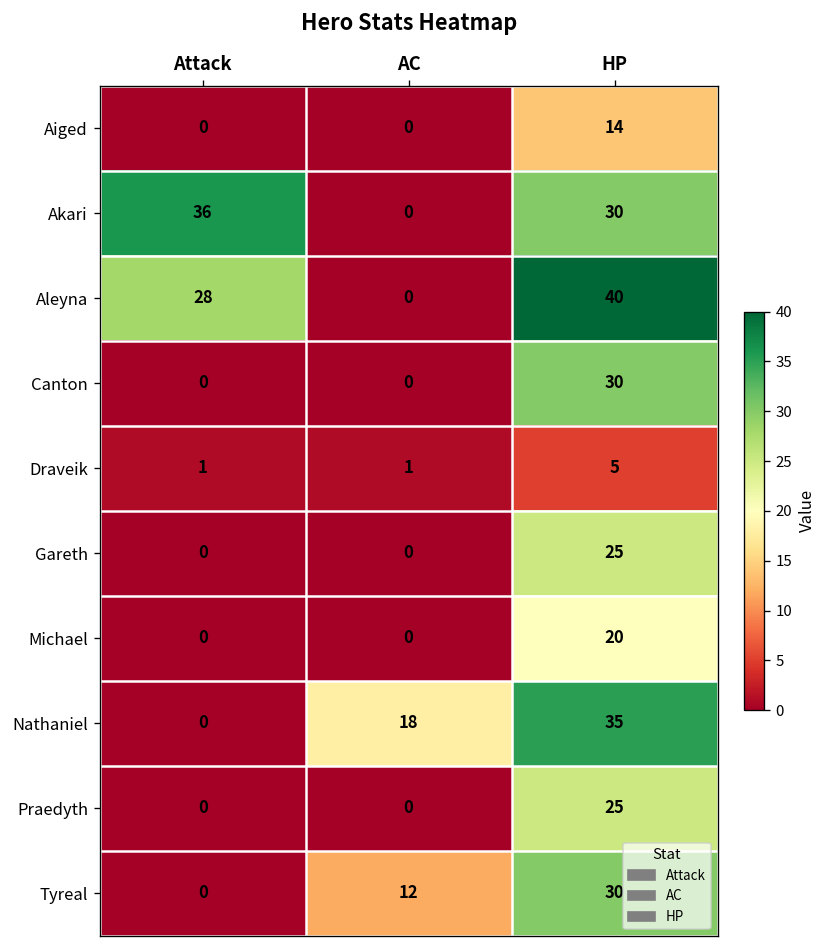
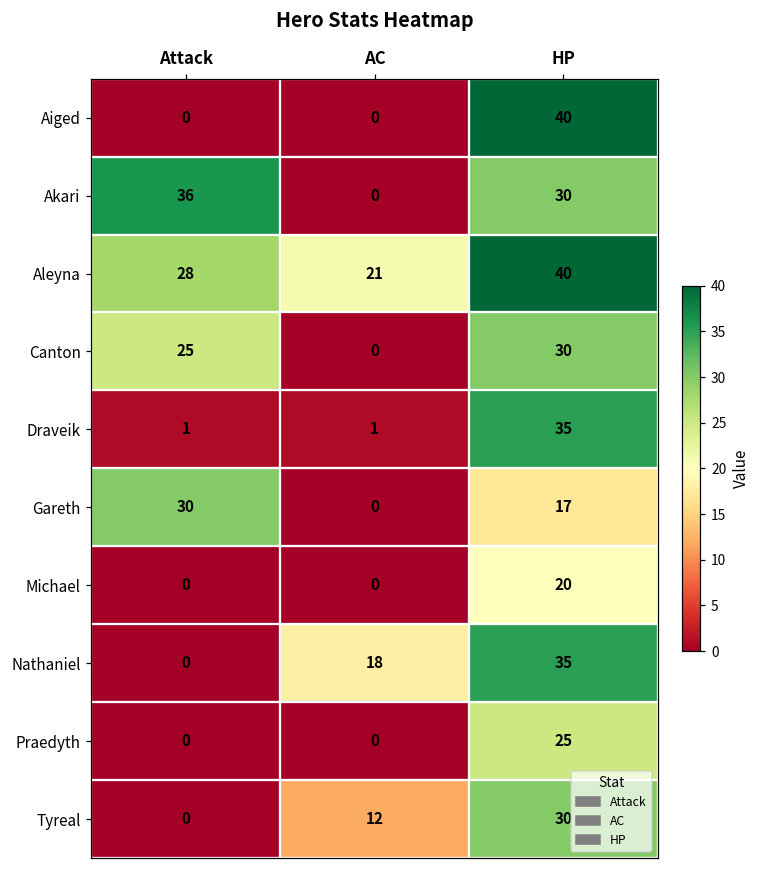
Aiged, HP: 14 -> 40
Aleyna, AC: 0 -> 21
Canton, Attack: 0 -> 25
Draveik, HP: 5 -> 35
Gareth, Attack: 0 -> 30
Gareth, HP: 25 -> 17
